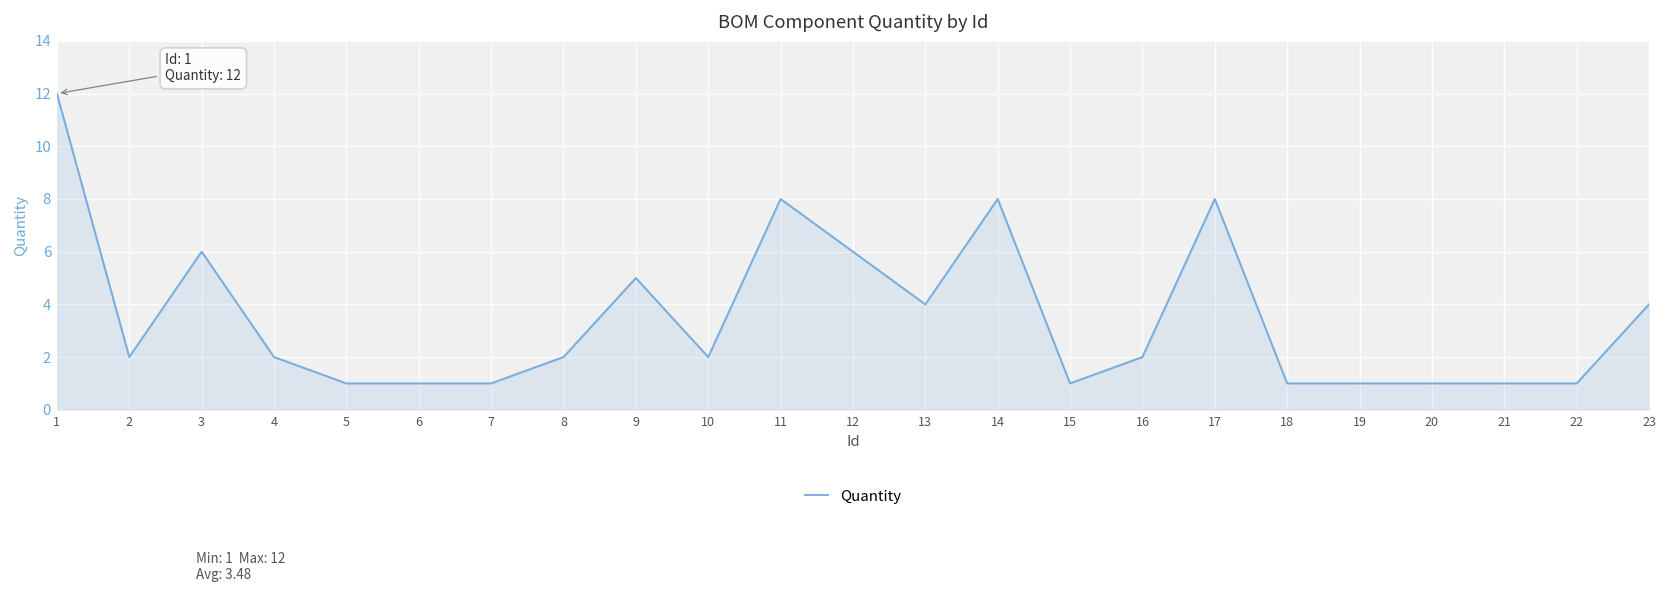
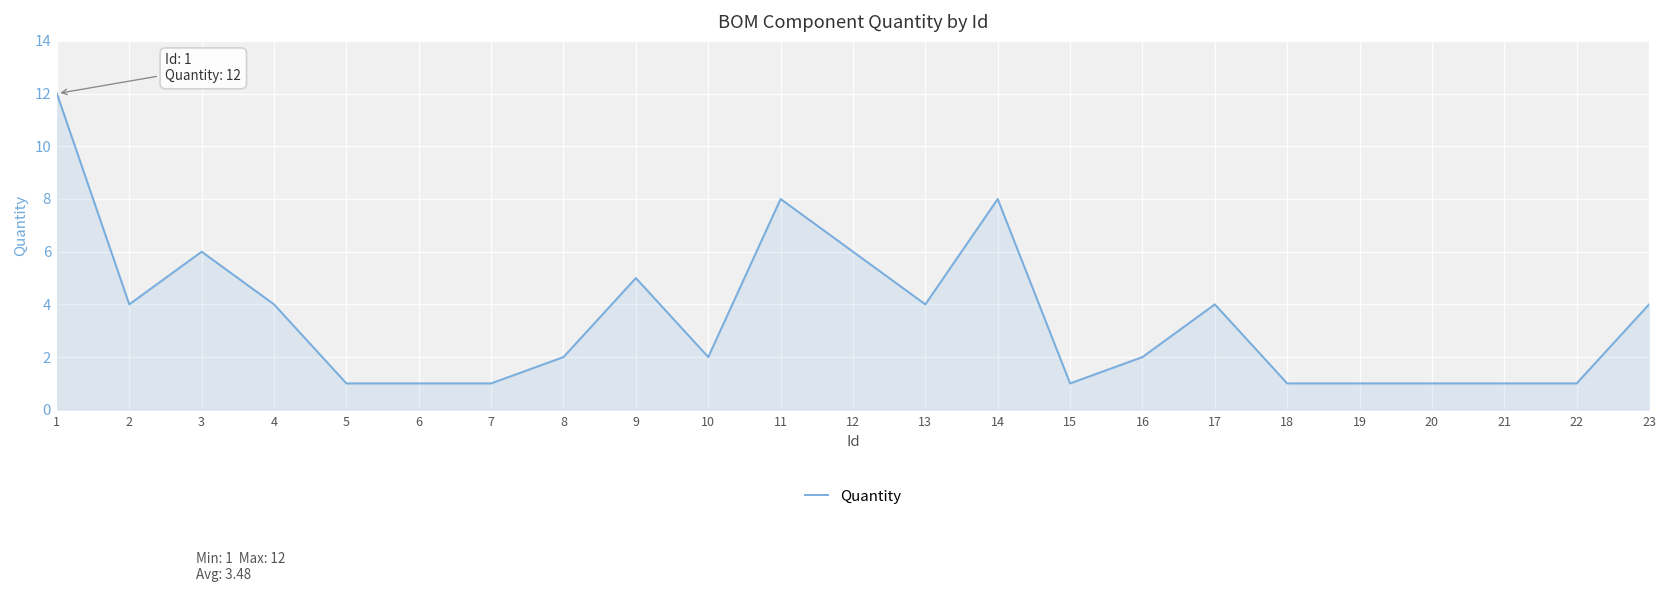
2: 2 -> 4
4: 2 -> 4
17: 8 -> 4
